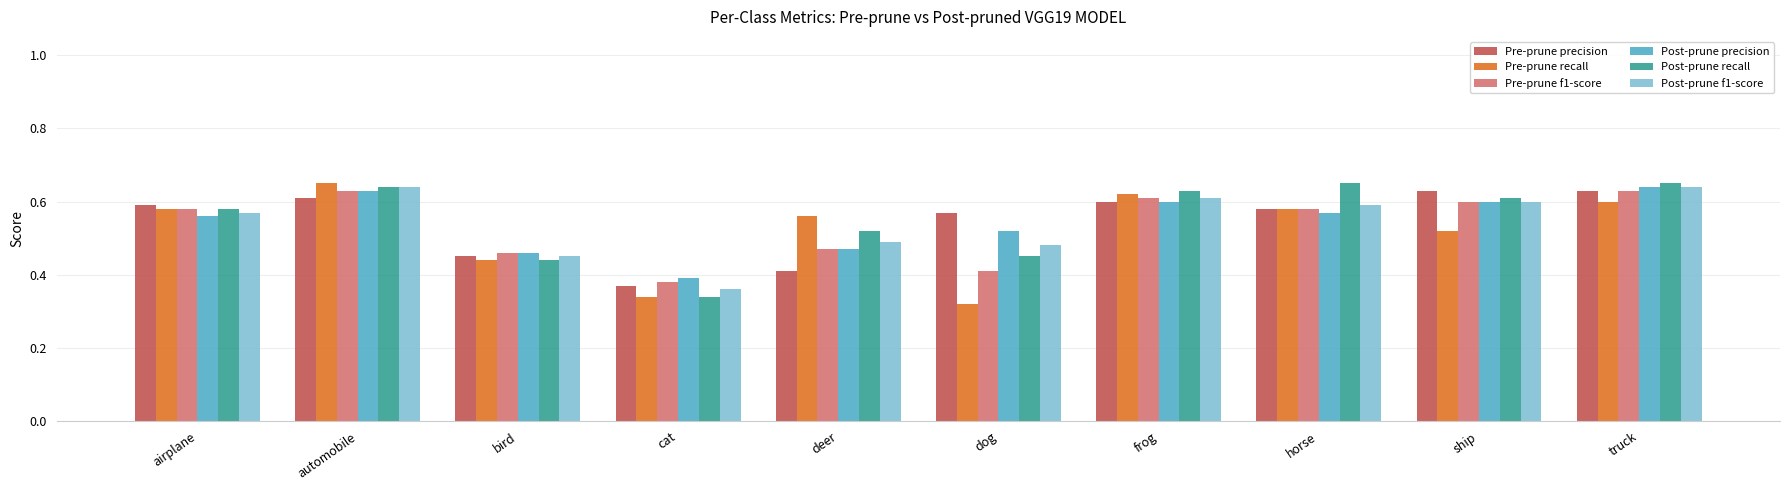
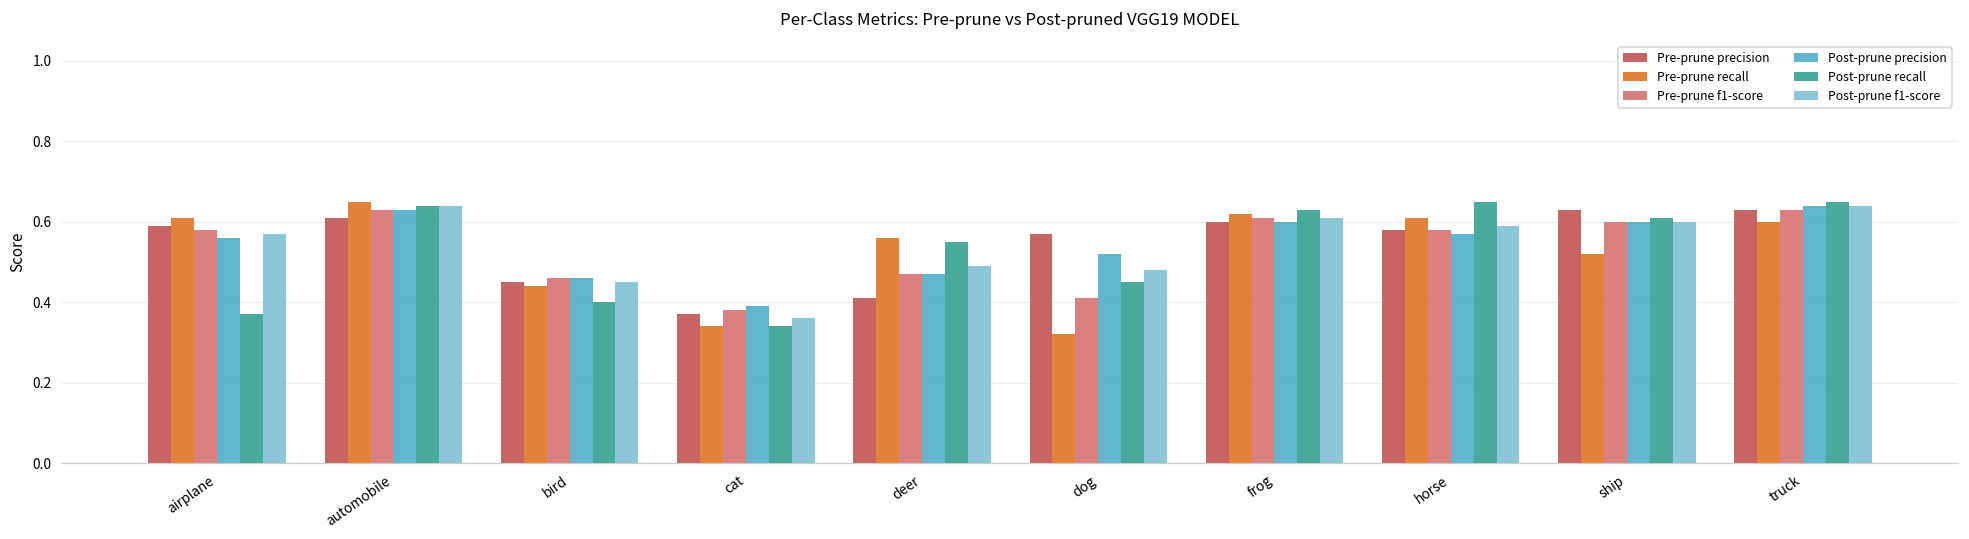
Pre-prune recall, airplane: 0.58 -> 0.61
Post-prune recall, airplane: 0.58 -> 0.37
Post-prune recall, bird: 0.44 -> 0.40
Post-prune recall, deer: 0.52 -> 0.55
Pre-prune recall, horse: 0.58 -> 0.61
